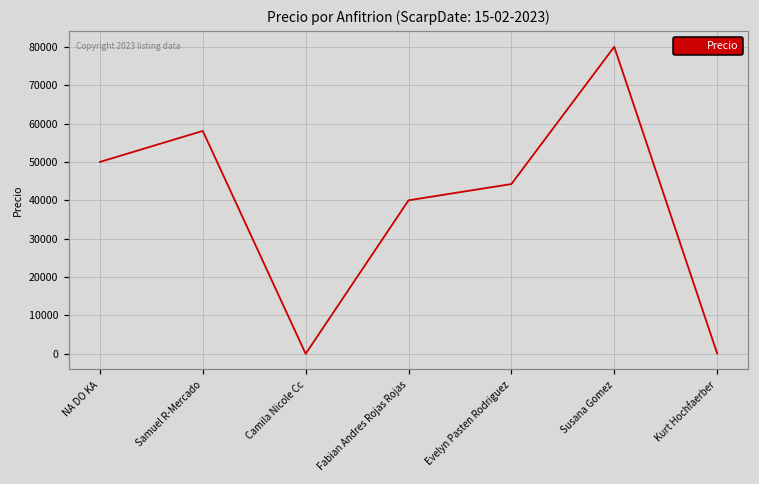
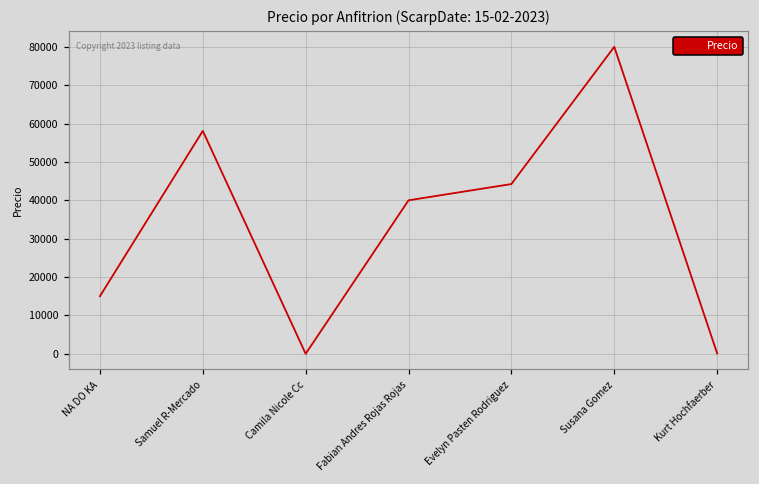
NA DO KA: 50000 -> 15000
